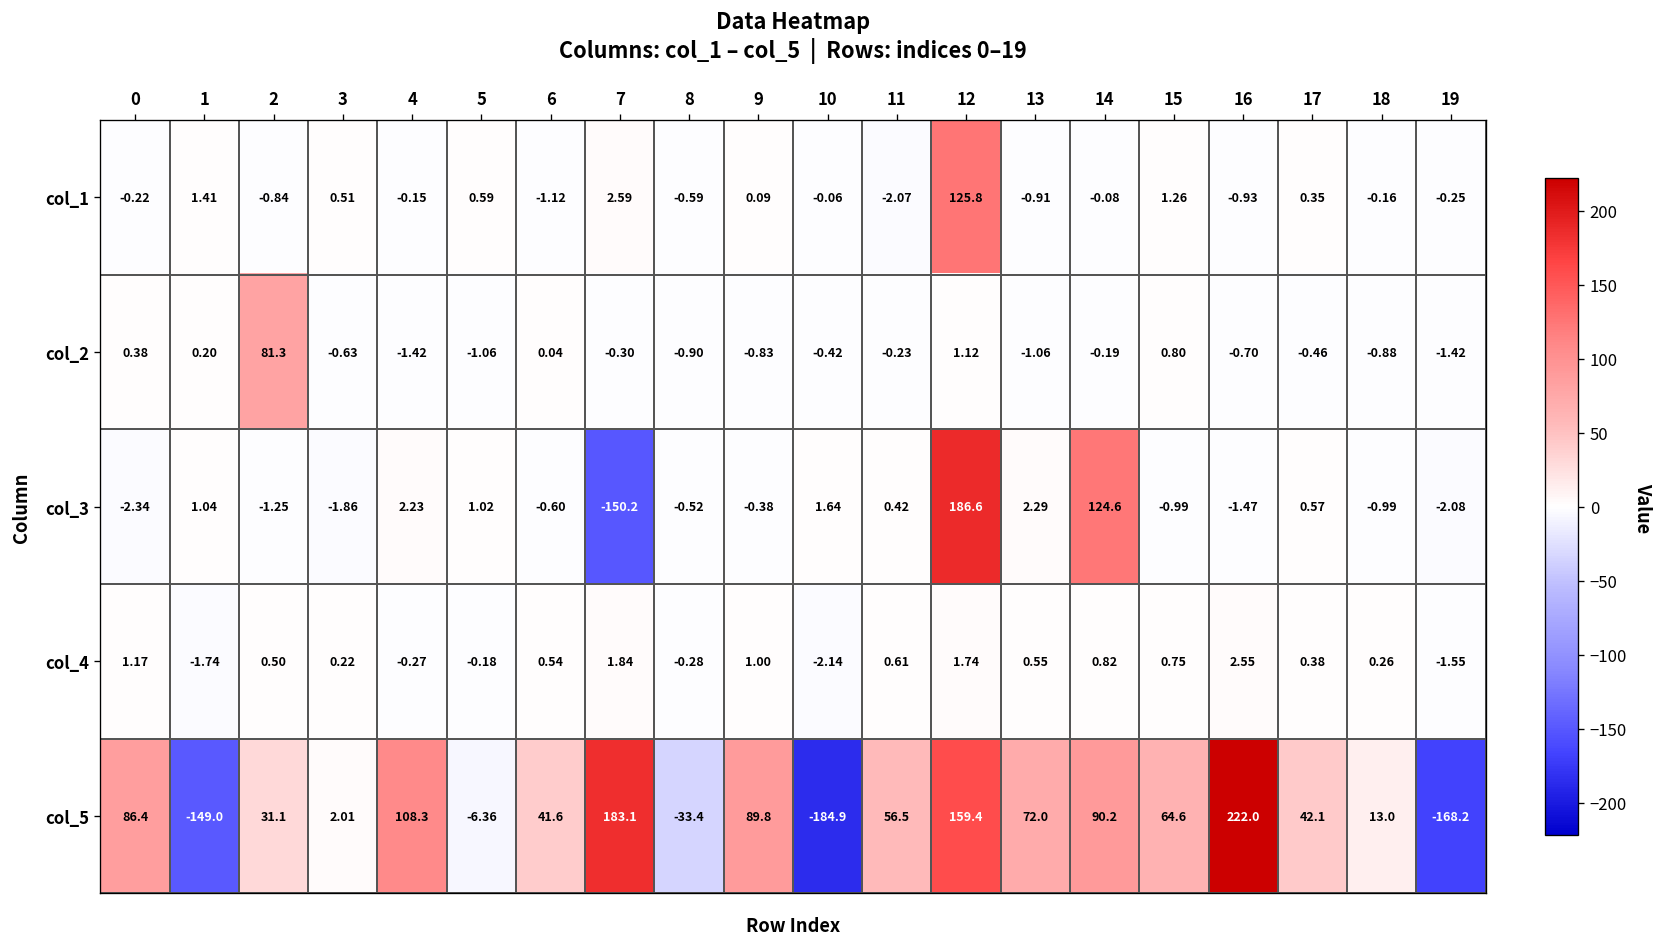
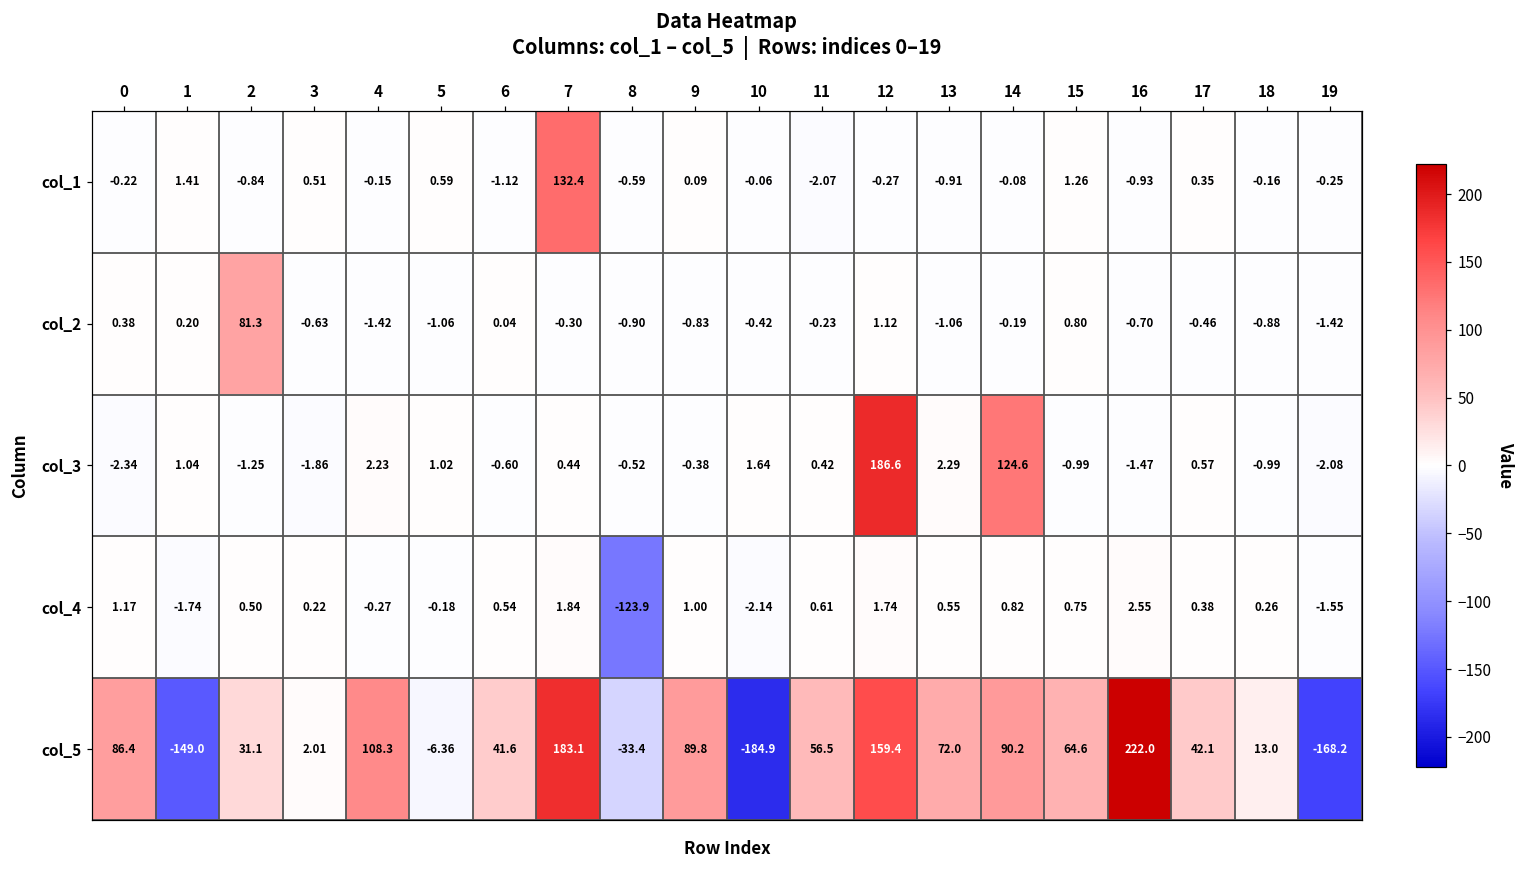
col_1, 7: 2.59 -> 132.4
col_1, 12: 125.8 -> -0.27
col_3, 7: -150.2 -> 0.44
col_4, 8: -0.28 -> -123.9
